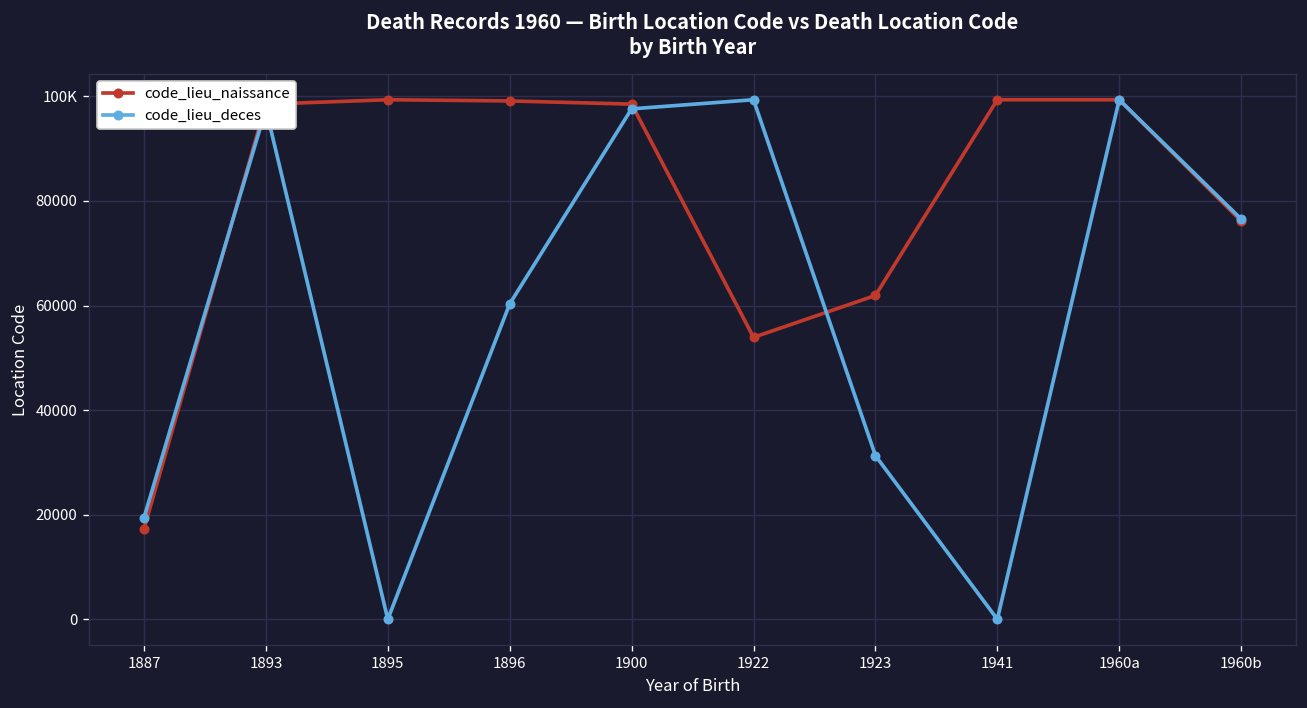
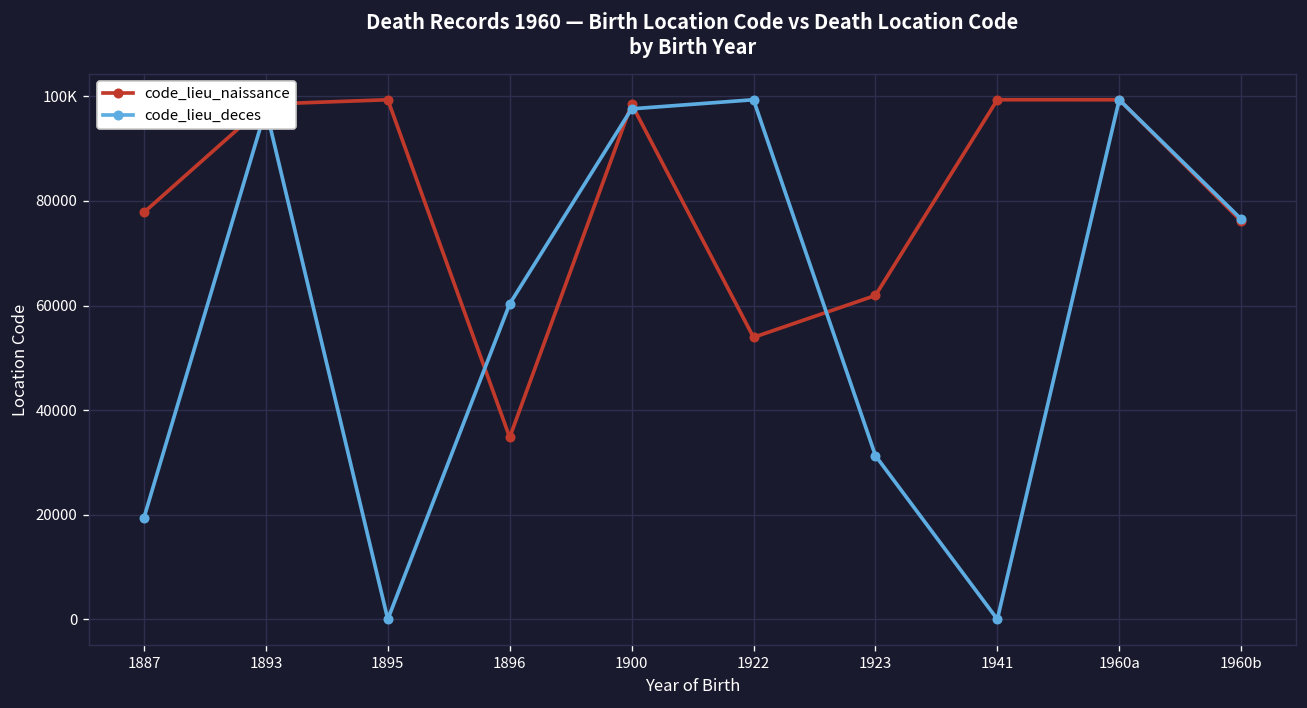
code_lieu_naissance, 1887: 17000 -> 78000
code_lieu_naissance, 1896: 99000 -> 35000
